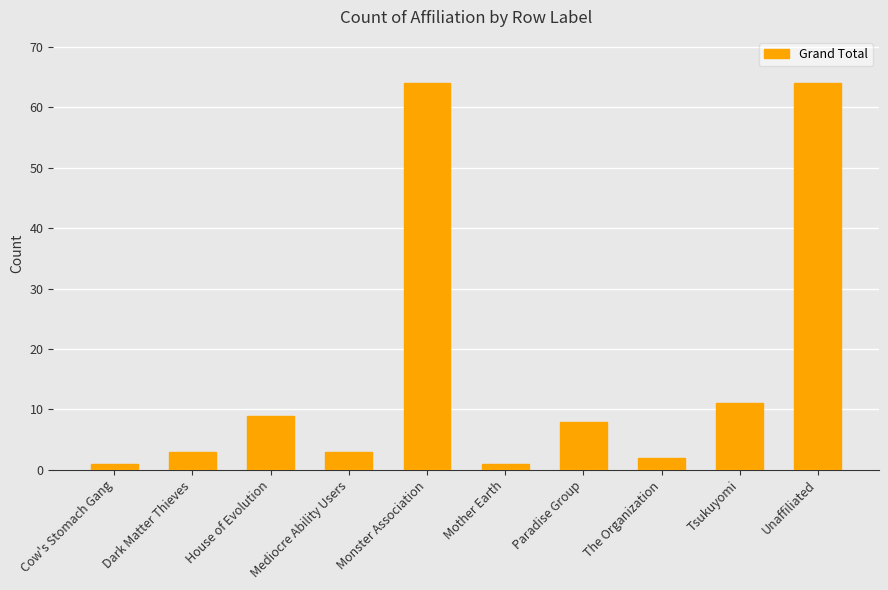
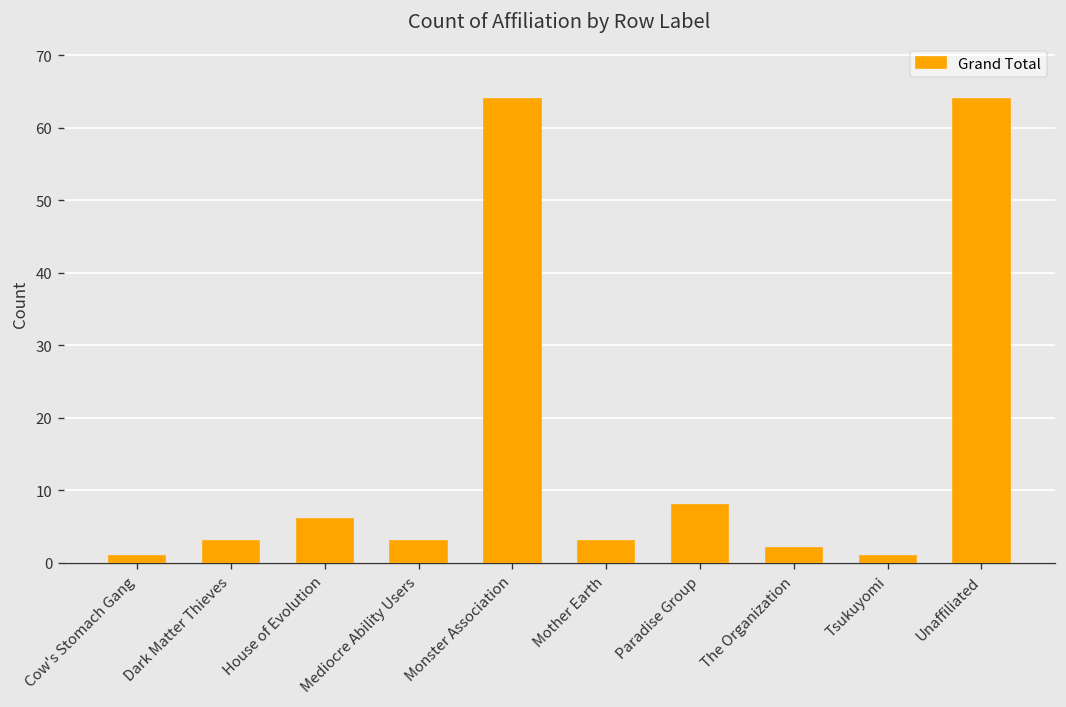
House of Evolution: 9 -> 6
Mother Earth: 1 -> 3
Tsukuyomi: 11 -> 1
